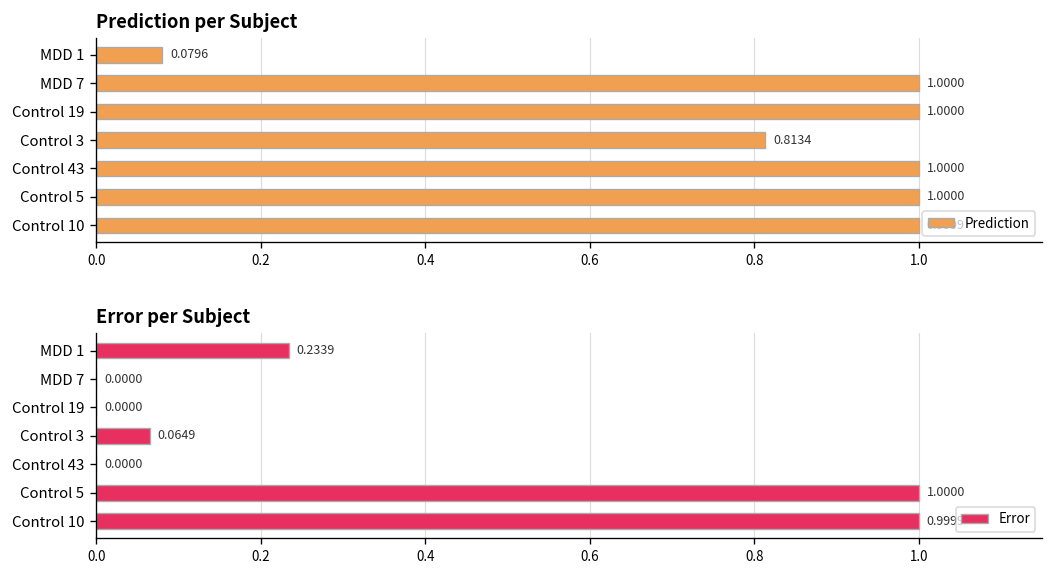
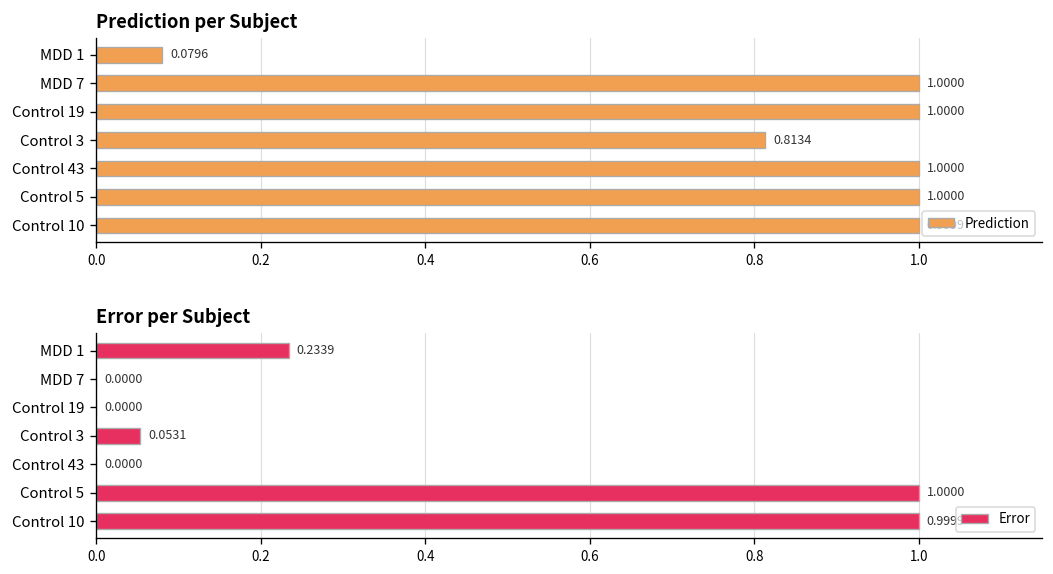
Error per Subject, Control 3: 0.0649 -> 0.0531
